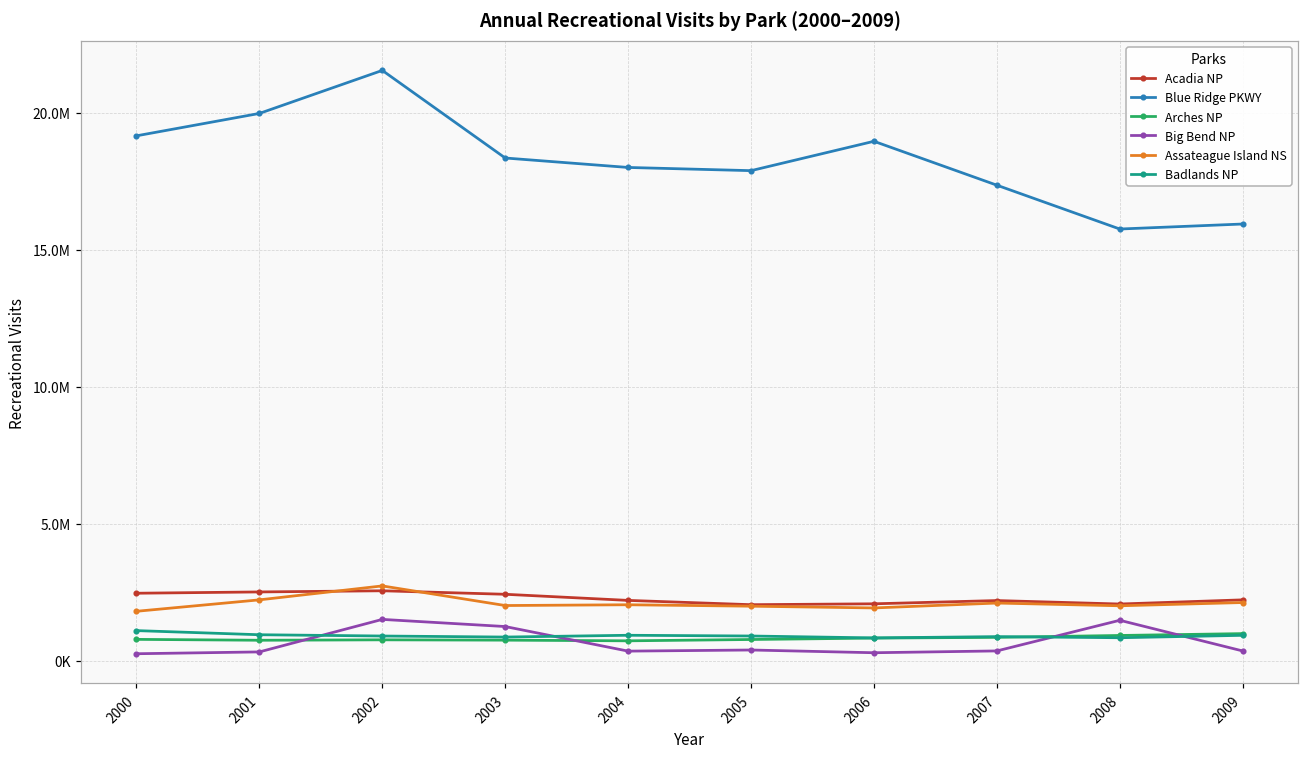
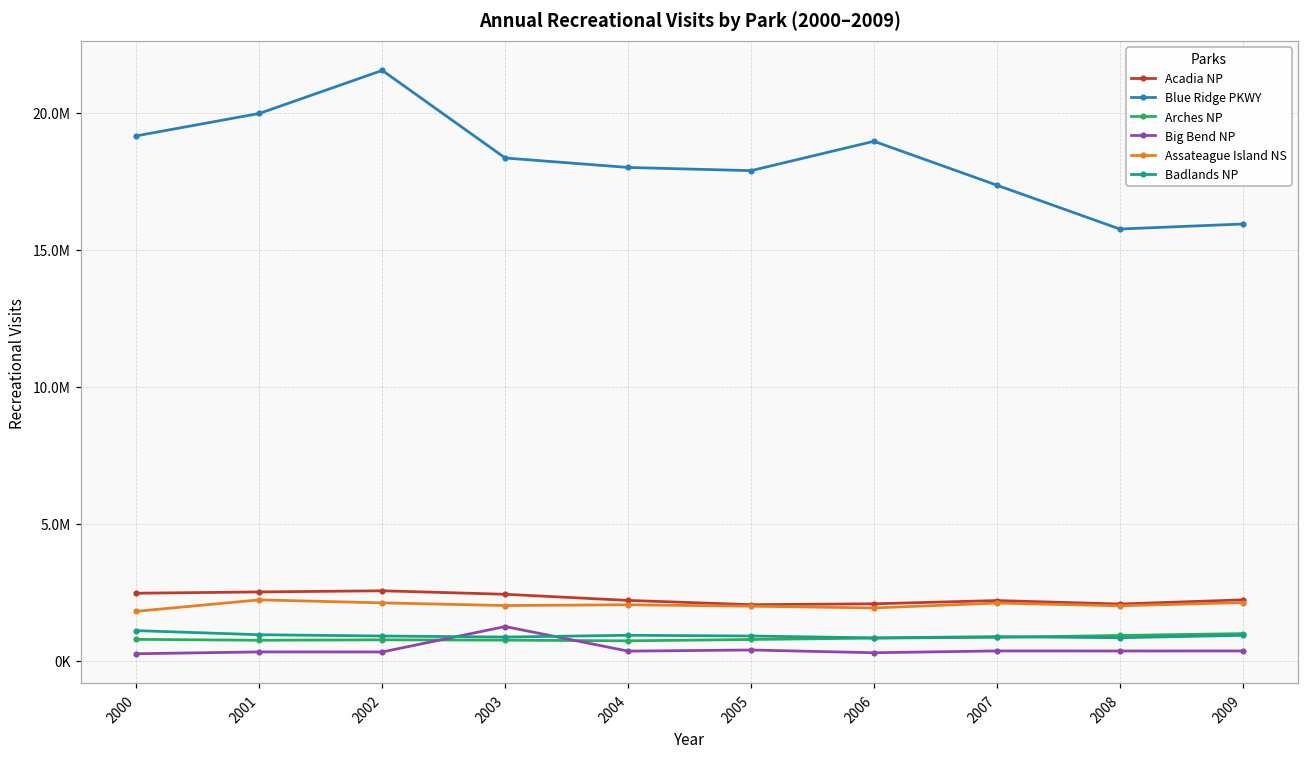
Big Bend NP, 2002: 1500000 -> 300000
Assateague Island NS, 2002: 2700000 -> 2100000
Big Bend NP, 2008: 1500000 -> 400000
